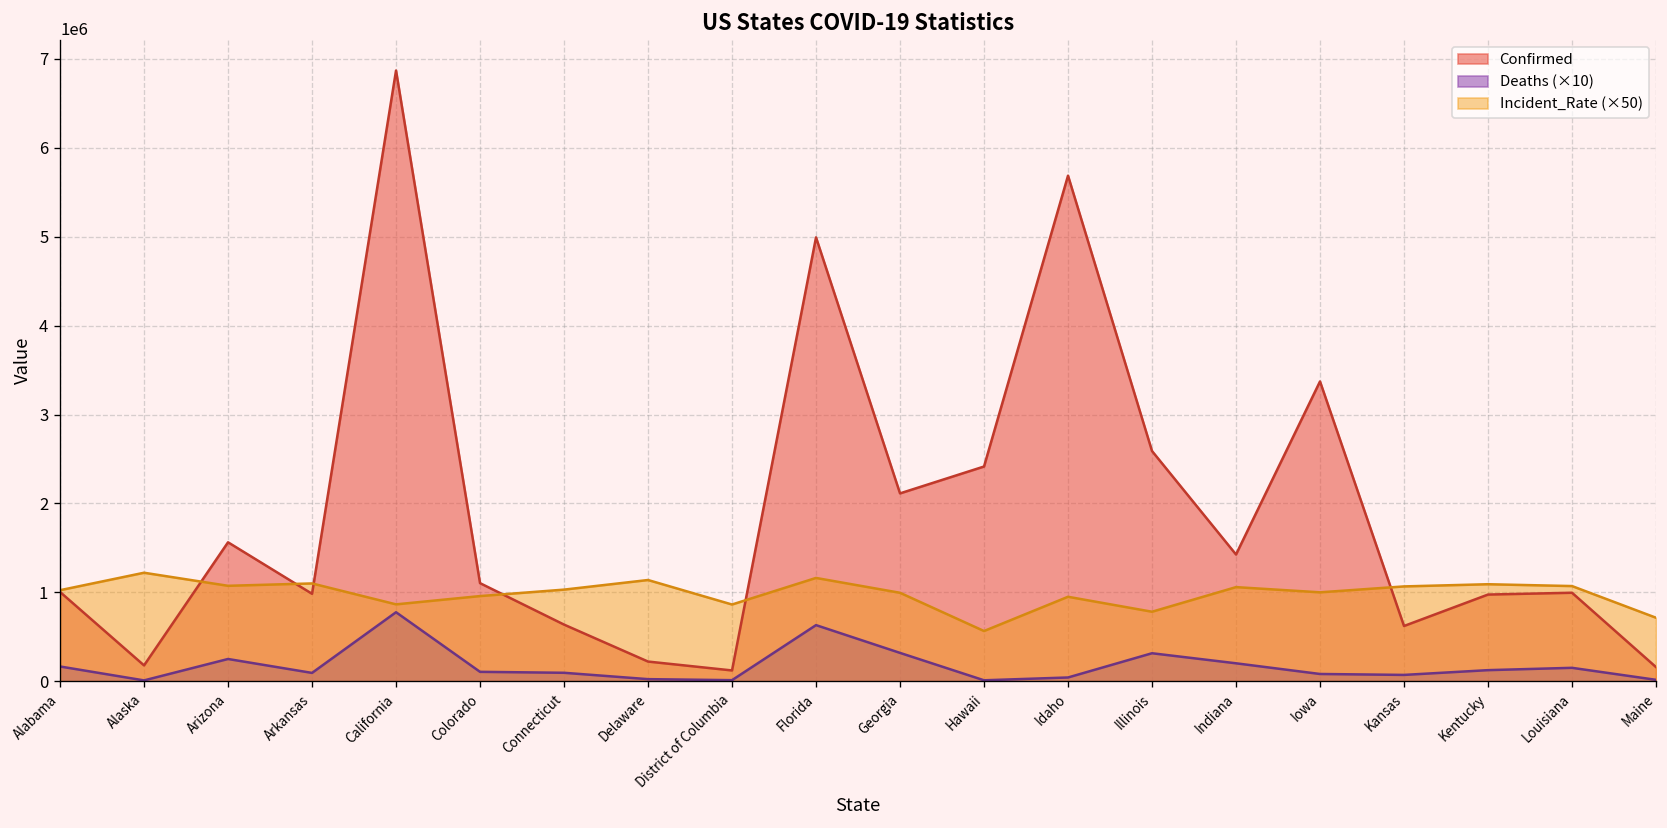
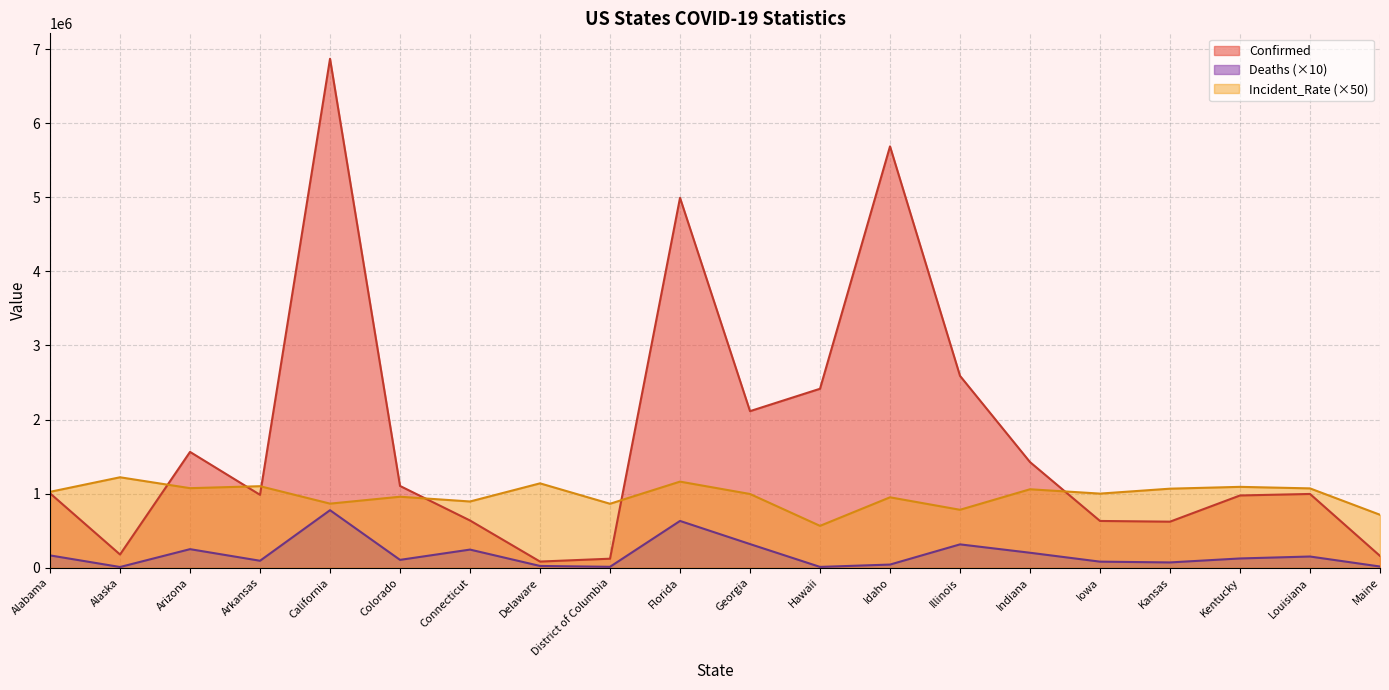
Deaths (×10), Connecticut: 100000 -> 200000
Incident_Rate (×50), Connecticut: 1000000 -> 900000
Confirmed, Delaware: 200000 -> 100000
Confirmed, Iowa: 3400000 -> 600000
